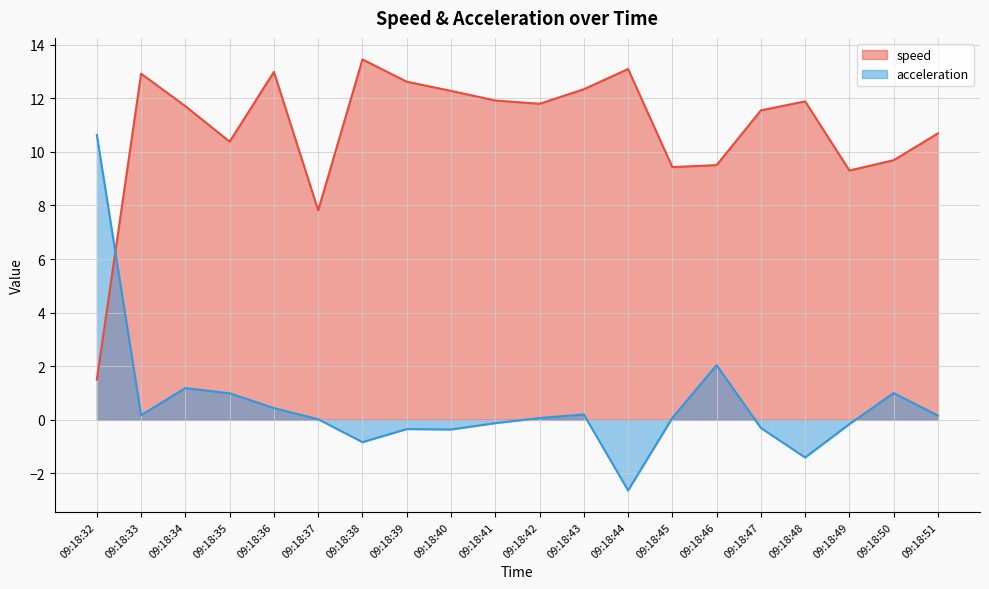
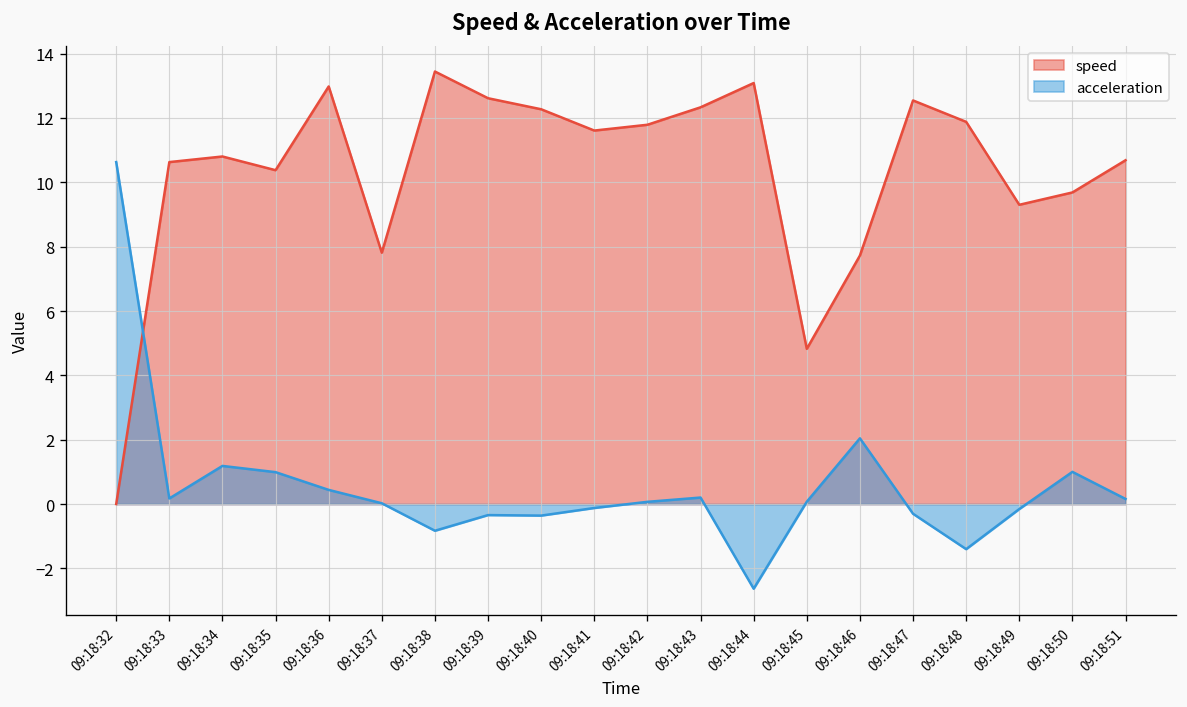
speed, 09:18:32: 1.5 -> 0.0
speed, 09:18:33: 12.9 -> 10.6
speed, 09:18:34: 11.7 -> 10.8
speed, 09:18:41: 11.9 -> 11.6
speed, 09:18:45: 9.4 -> 4.8
speed, 09:18:46: 9.5 -> 7.7
speed, 09:18:47: 11.5 -> 12.5
